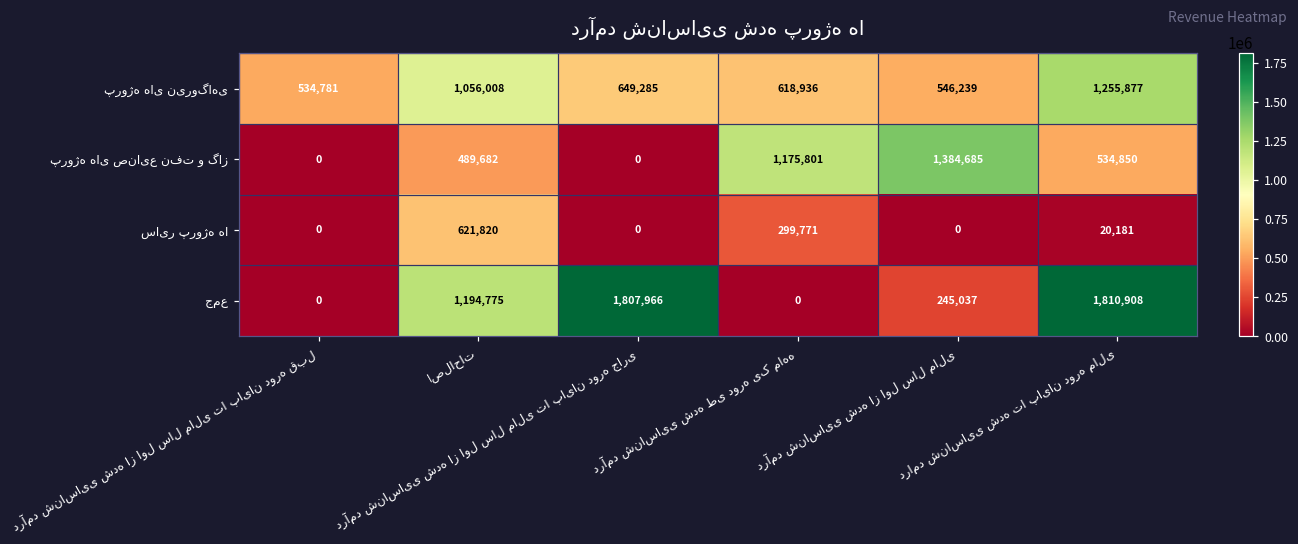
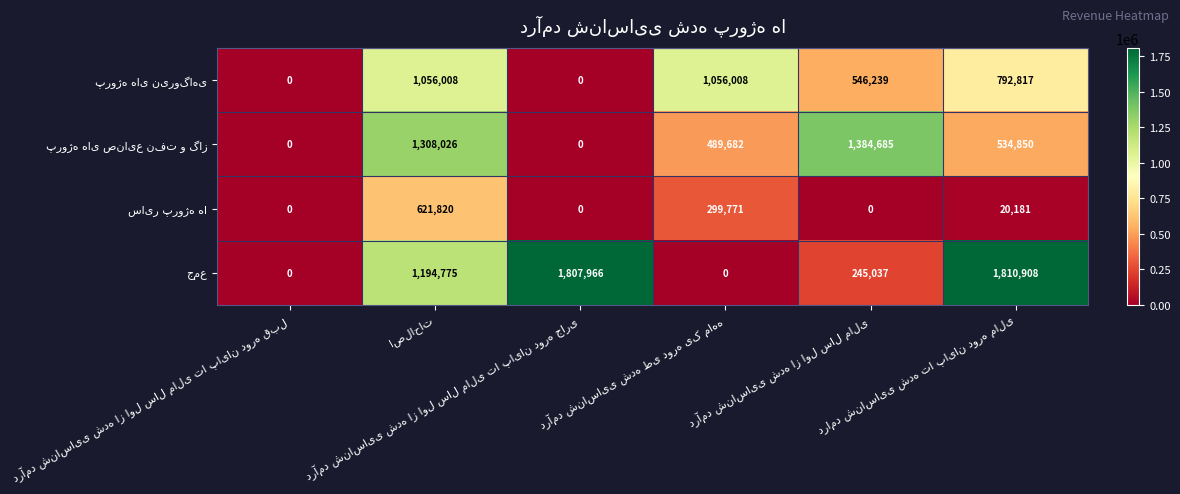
پروژه های نیروگاهی, درآمد شناسایی شده از اول سال مالی تا پایان دوره قبل: 534,781 -> 0
پروژه های نیروگاهی, درآمد شناسایی شده از اول سال مالی تا پایان دوره جاری: 649,285 -> 0
پروژه های نیروگاهی, درآمد شناسایی شده طی دوره یک ماهه: 618,936 -> 1,056,008
پروژه های نیروگاهی, درامد شناسایی شده تا پایان دوره مالی: 1,255,877 -> 792,817
پروژه های صنایع نفت و گاز, اصلاحات: 489,682 -> 1,308,026
پروژه های صنایع نفت و گاز, درآمد شناسایی شده طی دوره یک ماهه: 1,175,801 -> 489,682
